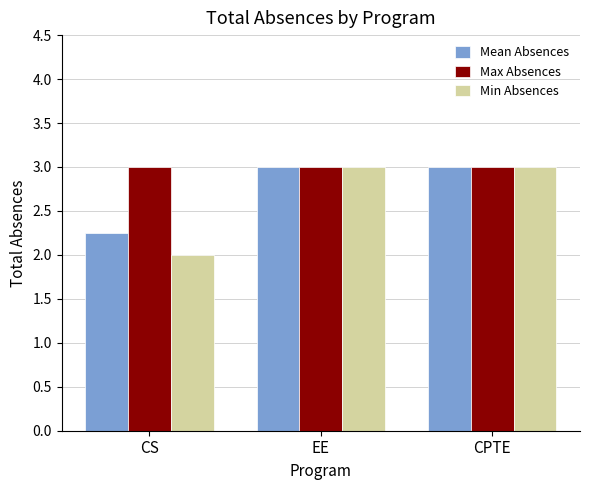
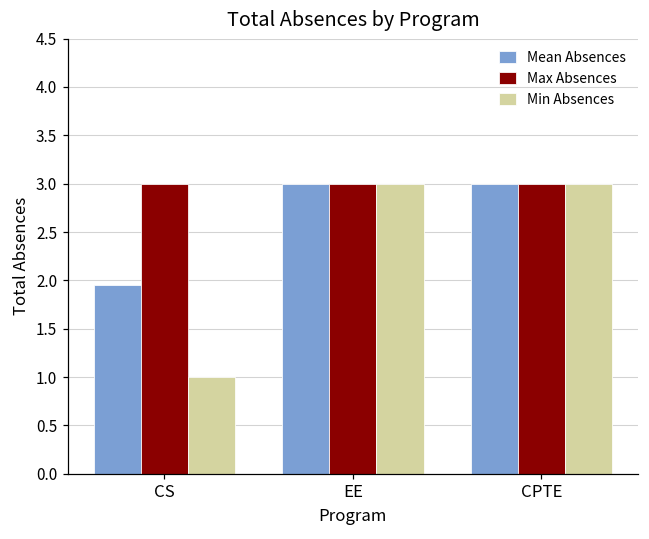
Mean Absences, CS: 2.3 -> 2.0
Min Absences, CS: 2 -> 1
